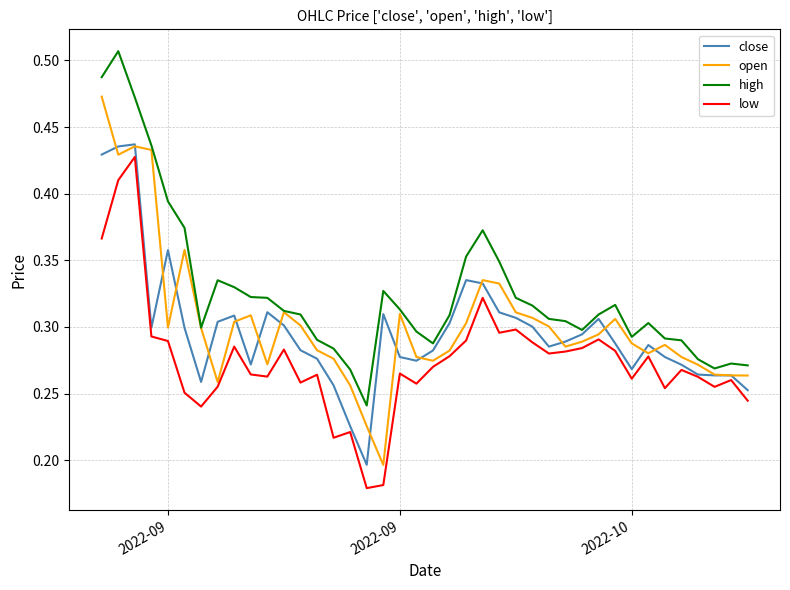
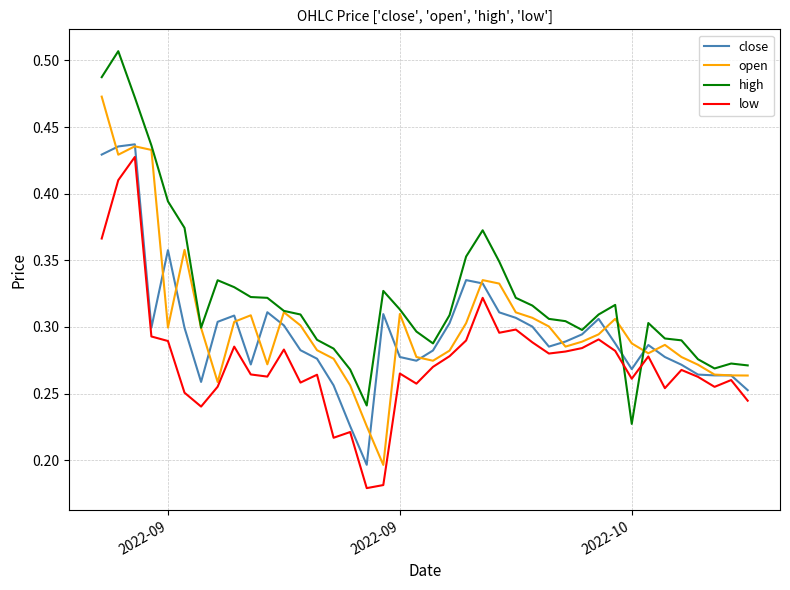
high, 2022-10: 0.293 -> 0.227
